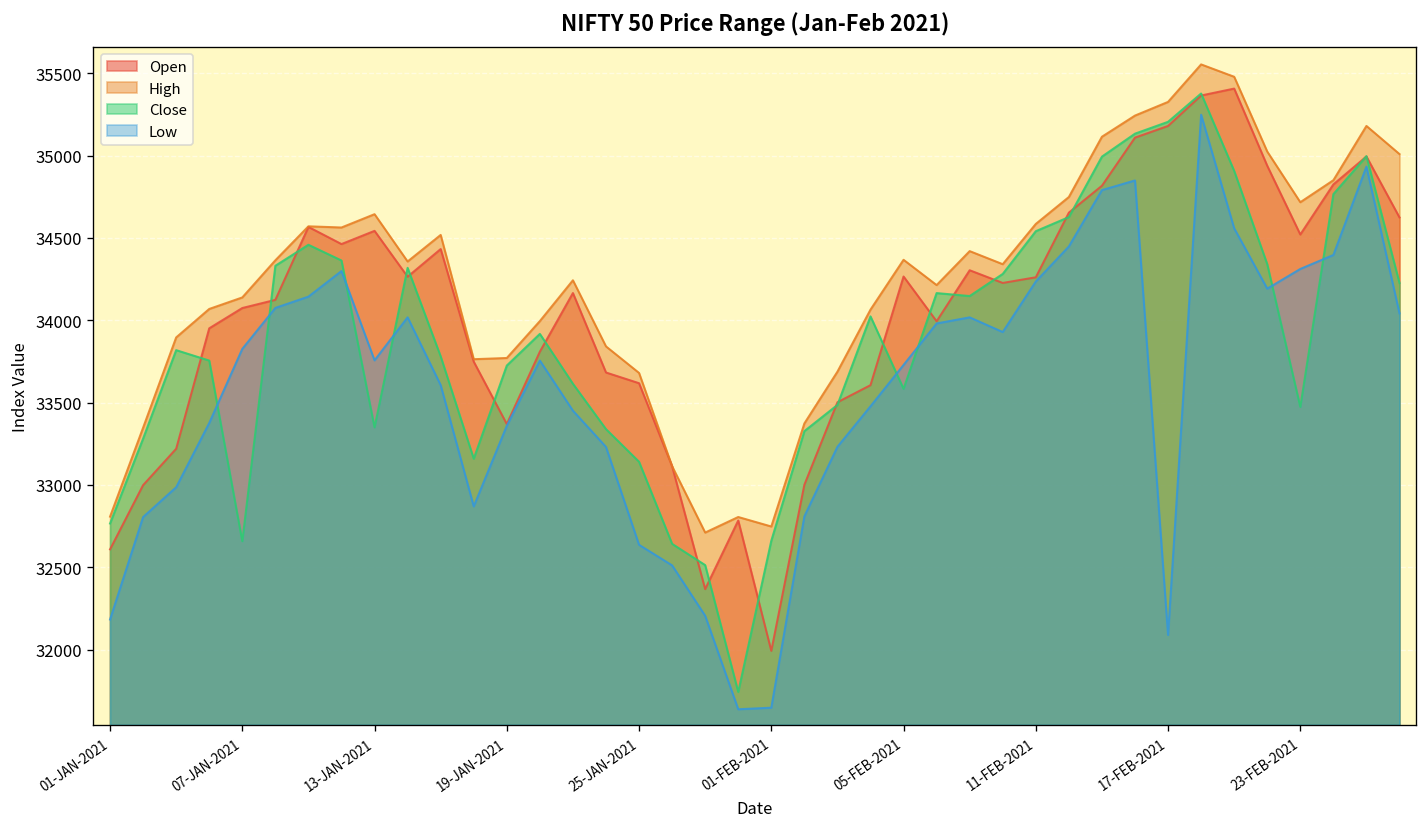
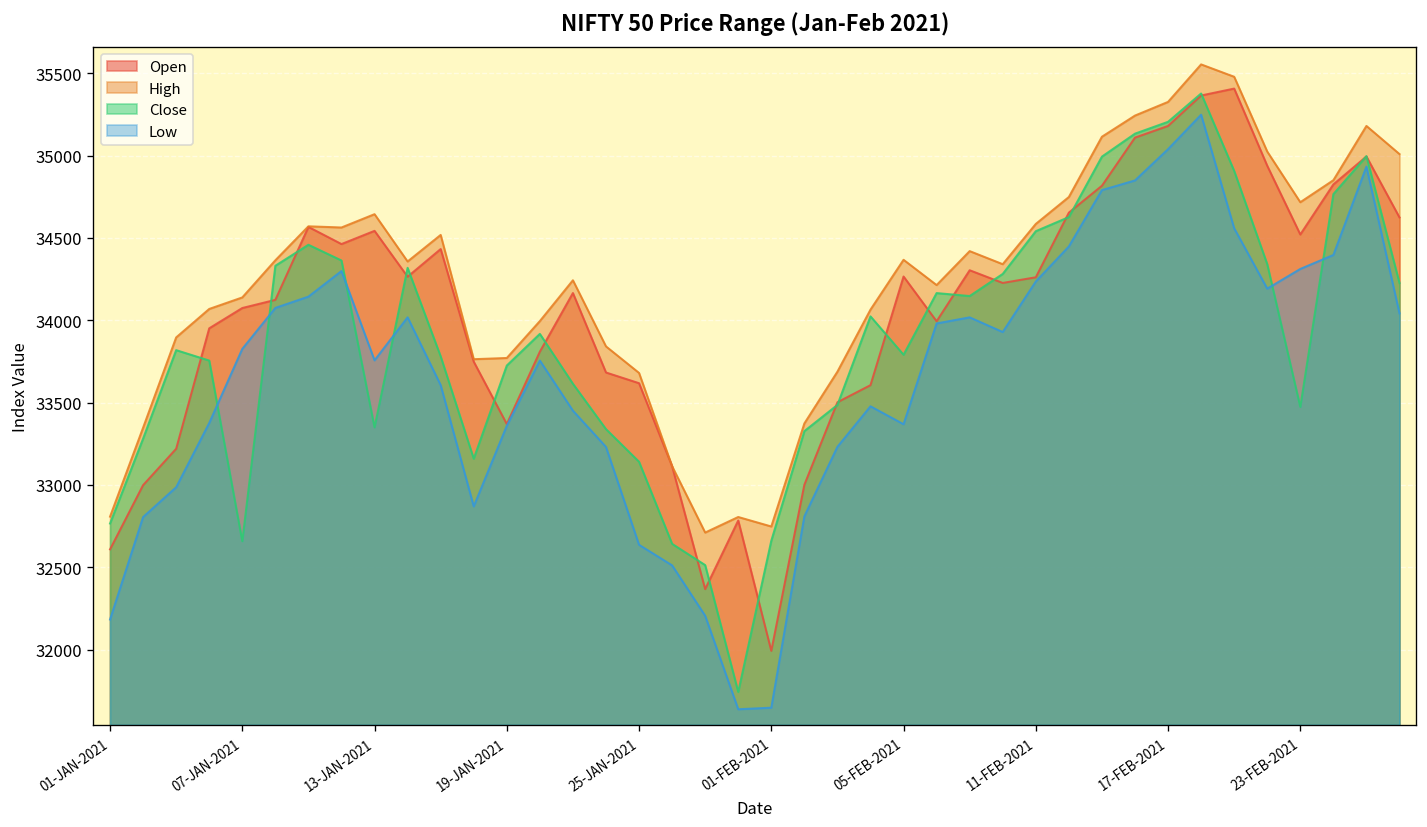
Close, 05-FEB-2021: 33580 -> 33790
Low, 05-FEB-2021: 33730 -> 33370
Low, 17-FEB-2021: 32090 -> 35040
